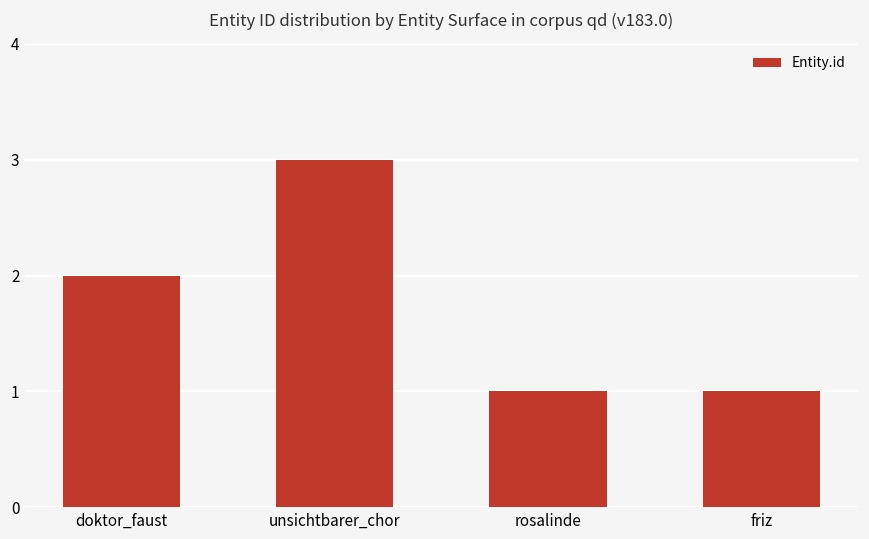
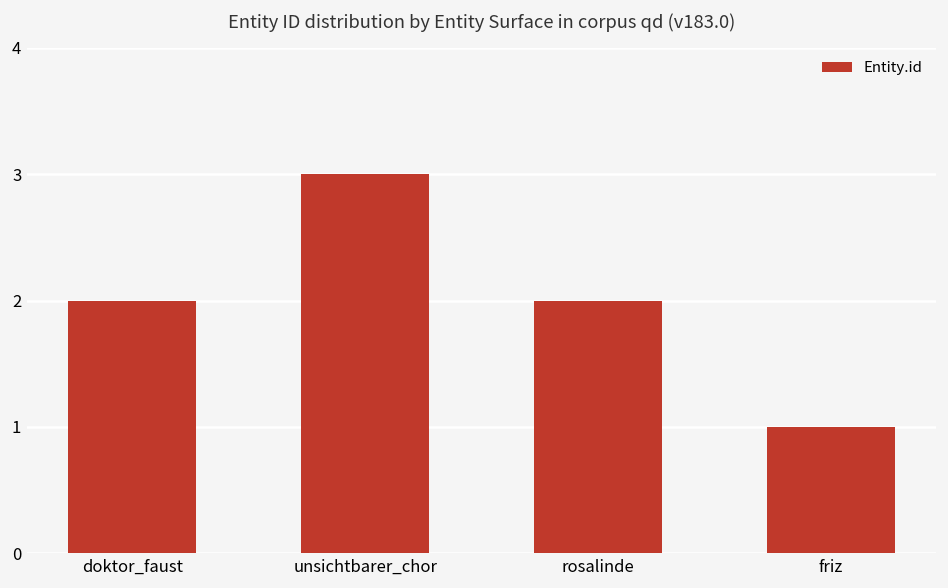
rosalinde: 1 -> 2
